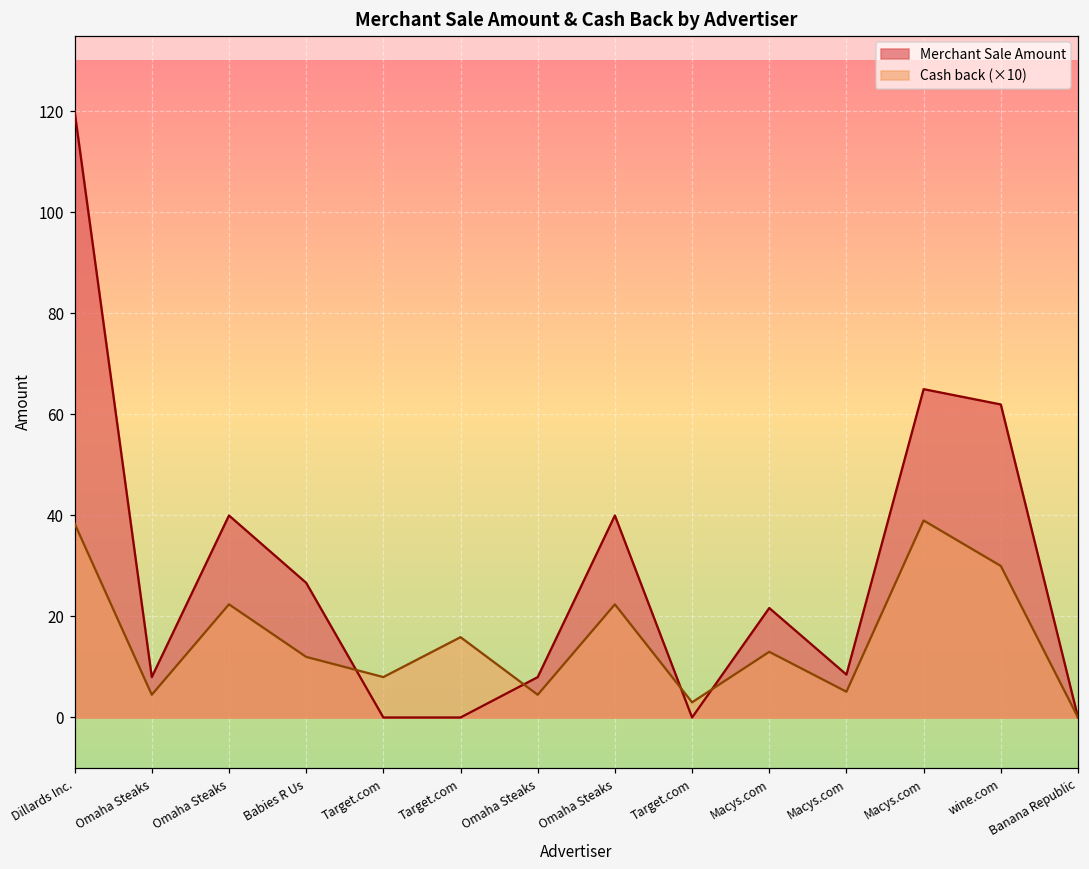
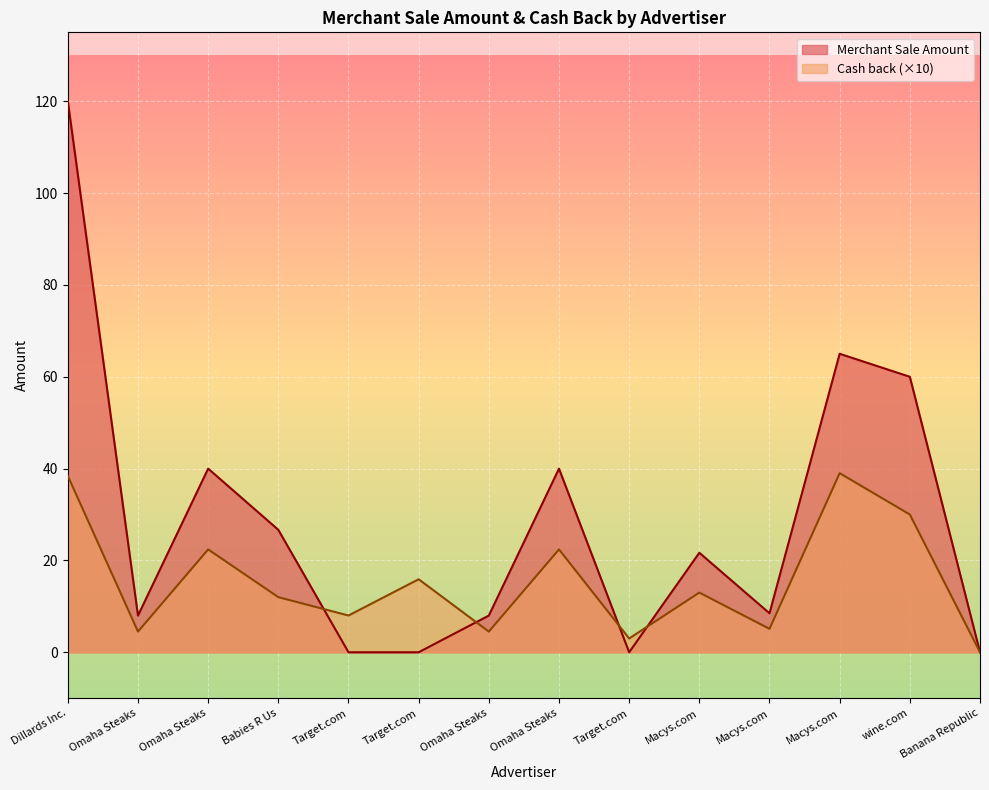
Merchant Sale Amount, wine.com: 62 -> 60
